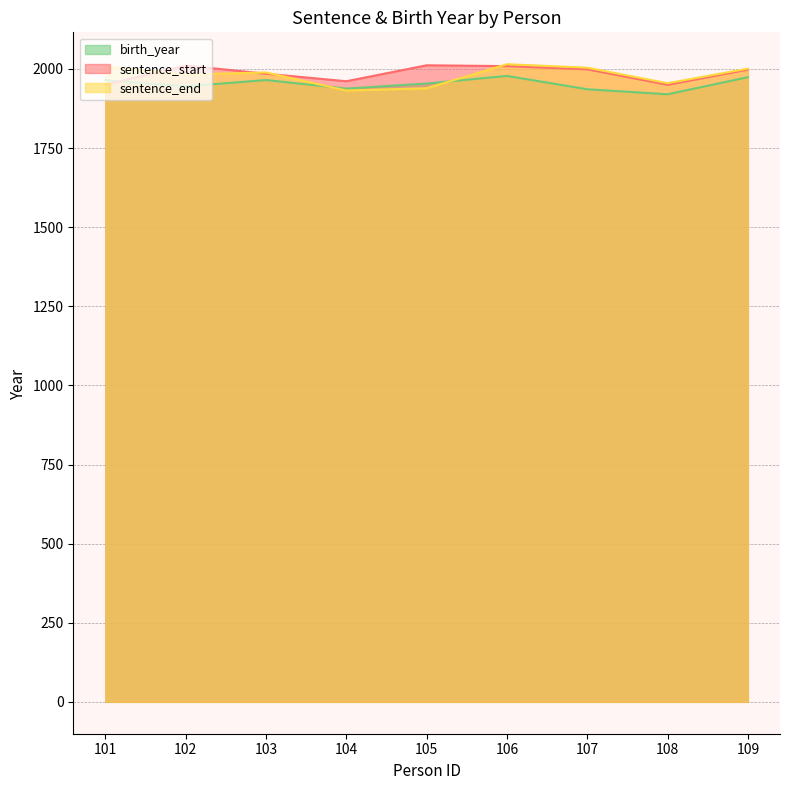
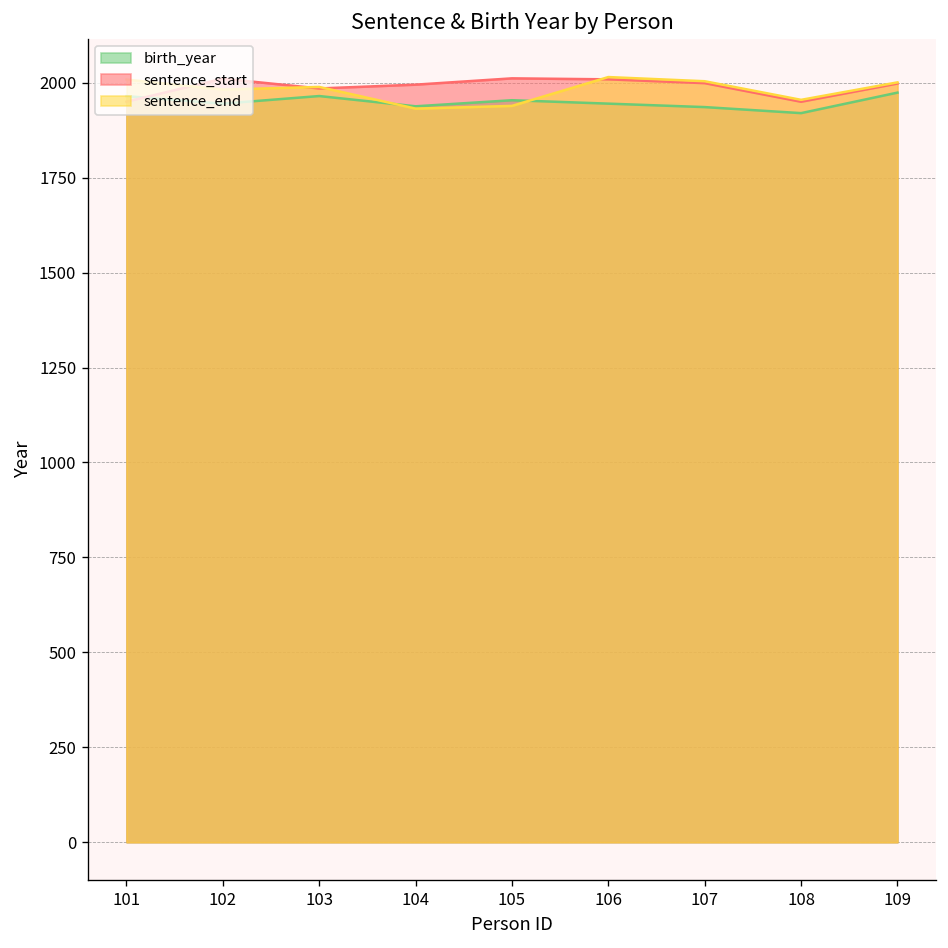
sentence_start, 104: 1960 -> 2000
birth_year, 106: 1980 -> 1950
